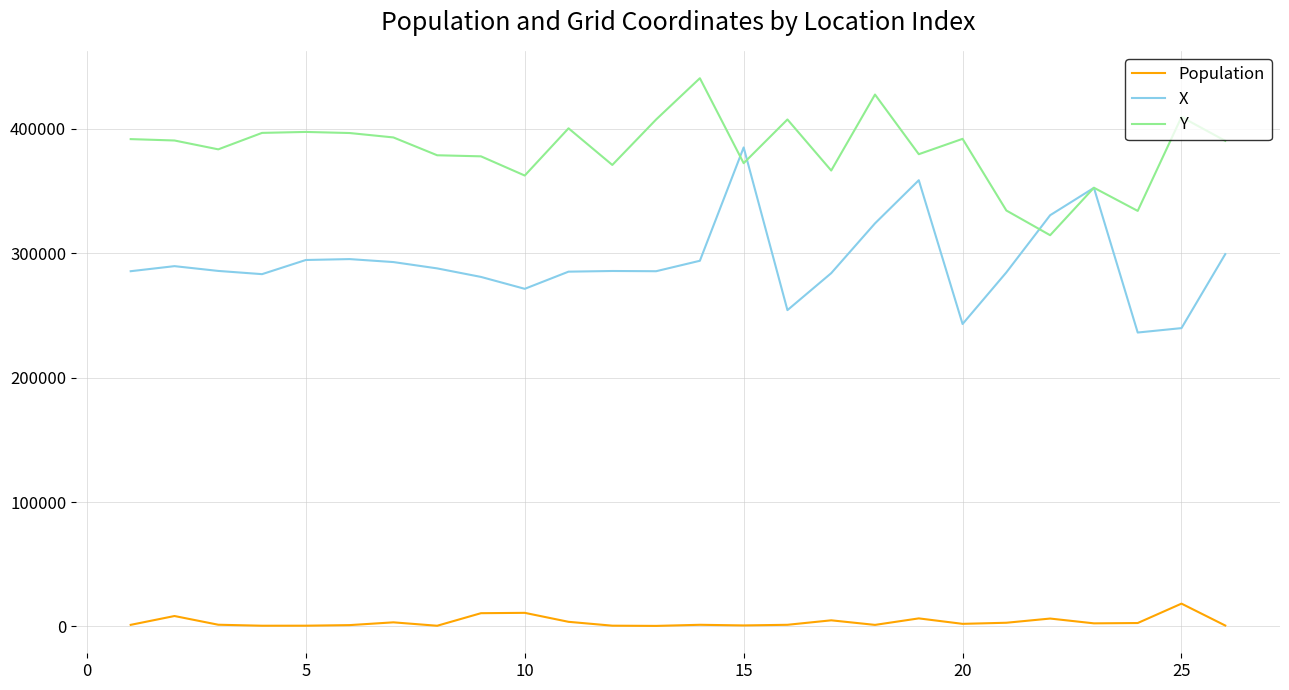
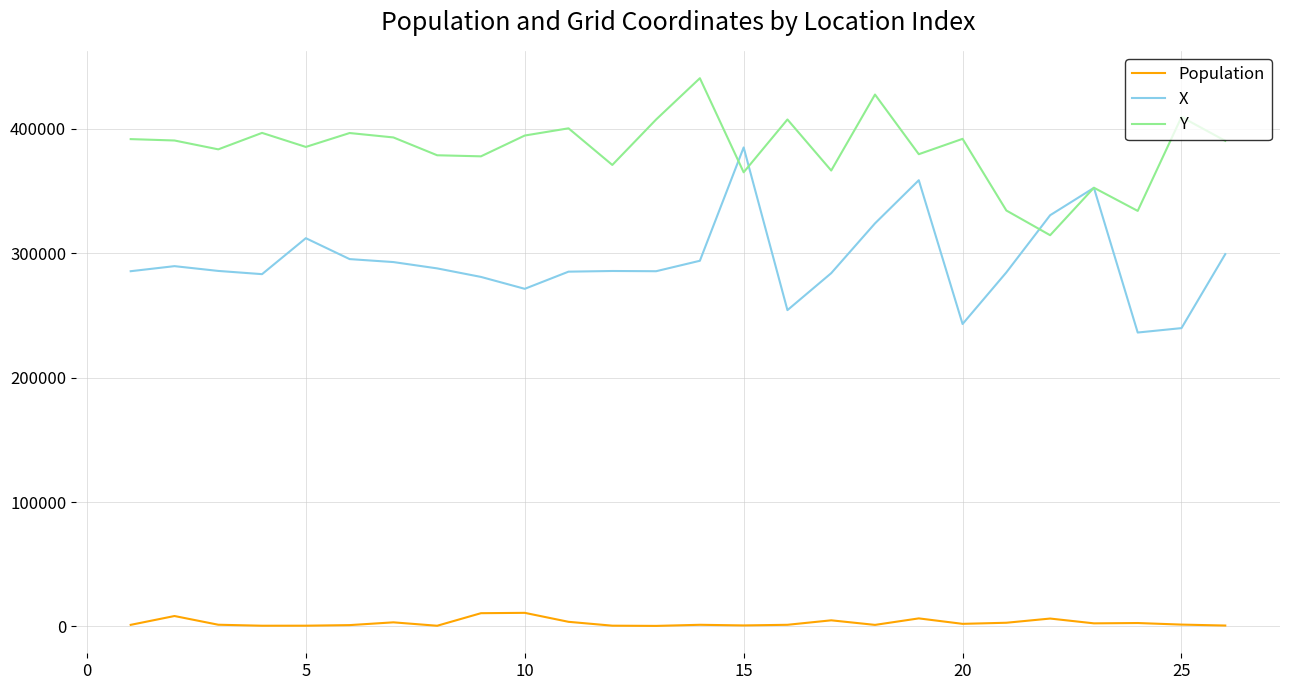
X, 5: 295000 -> 312000
Y, 5: 398000 -> 385000
Y, 10: 362000 -> 395000
Y, 15: 372000 -> 365000
Population, 25: 18000 -> 1000
